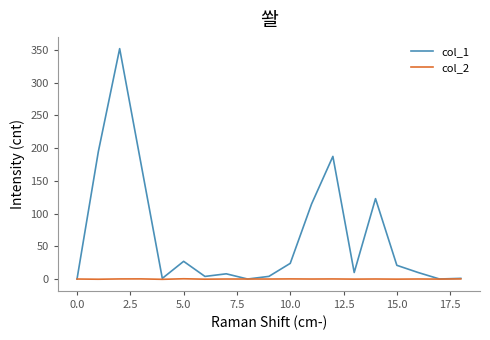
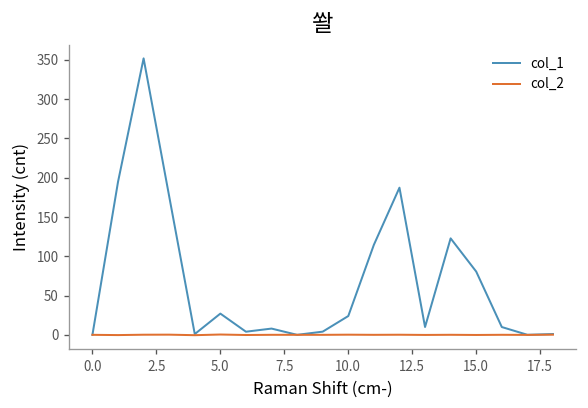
col_1, 15.0: 20 -> 80
